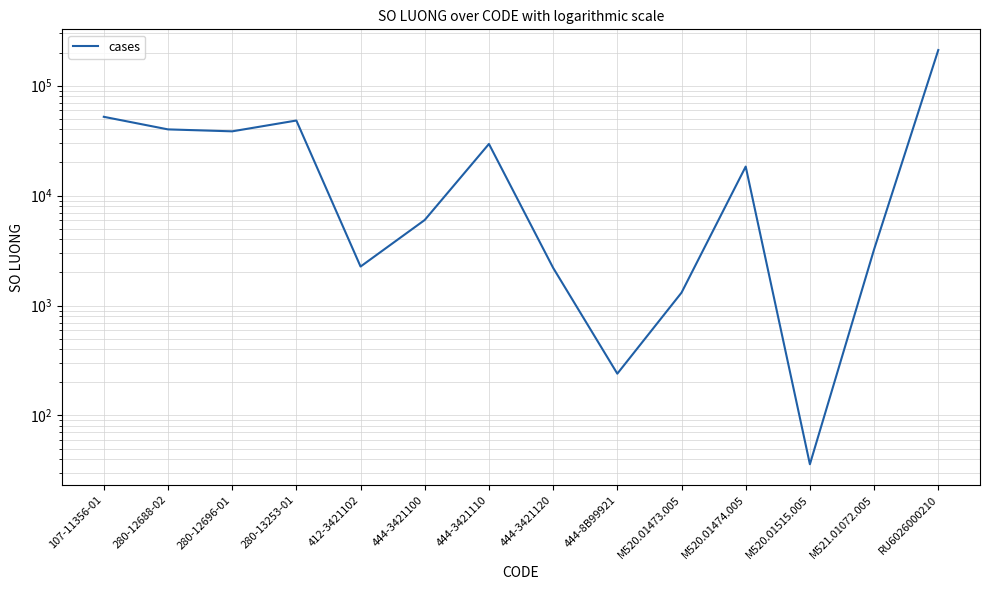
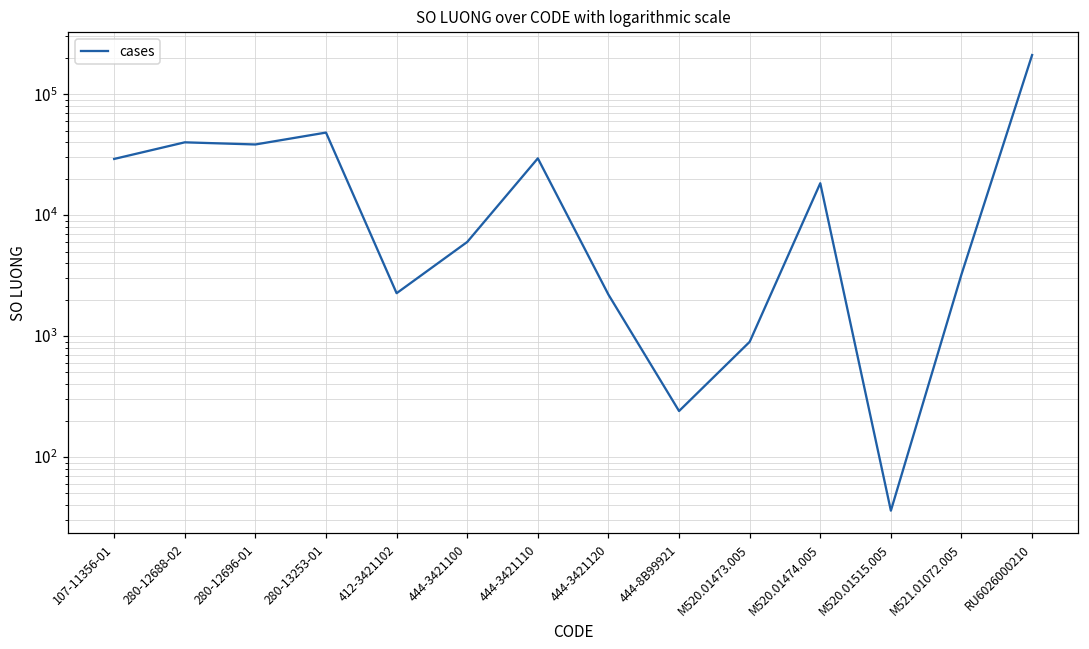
107-11356-01: 50000 -> 29000
M520.01473.005: 1300 -> 900
